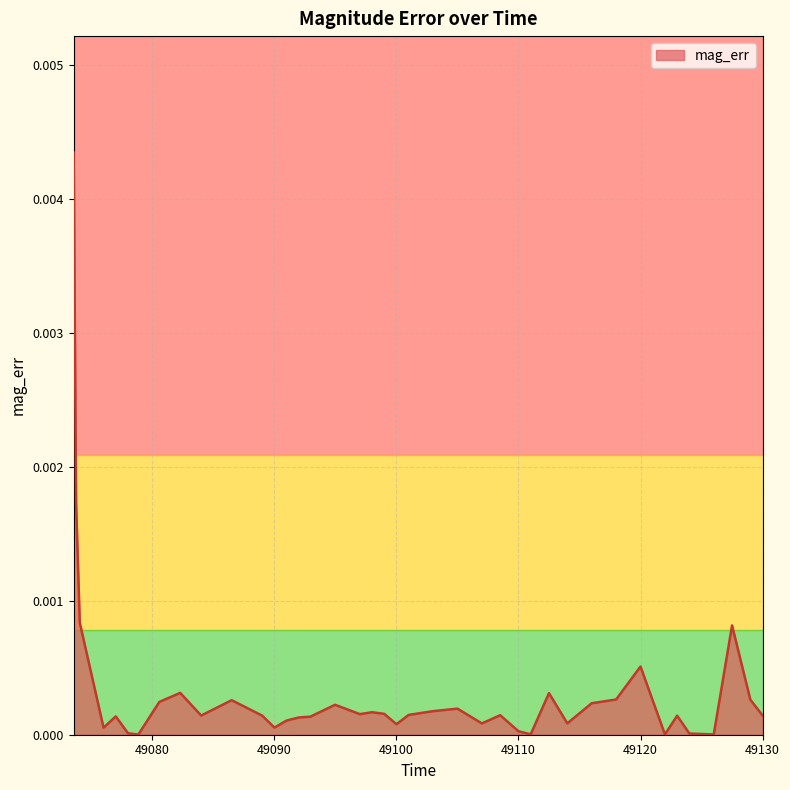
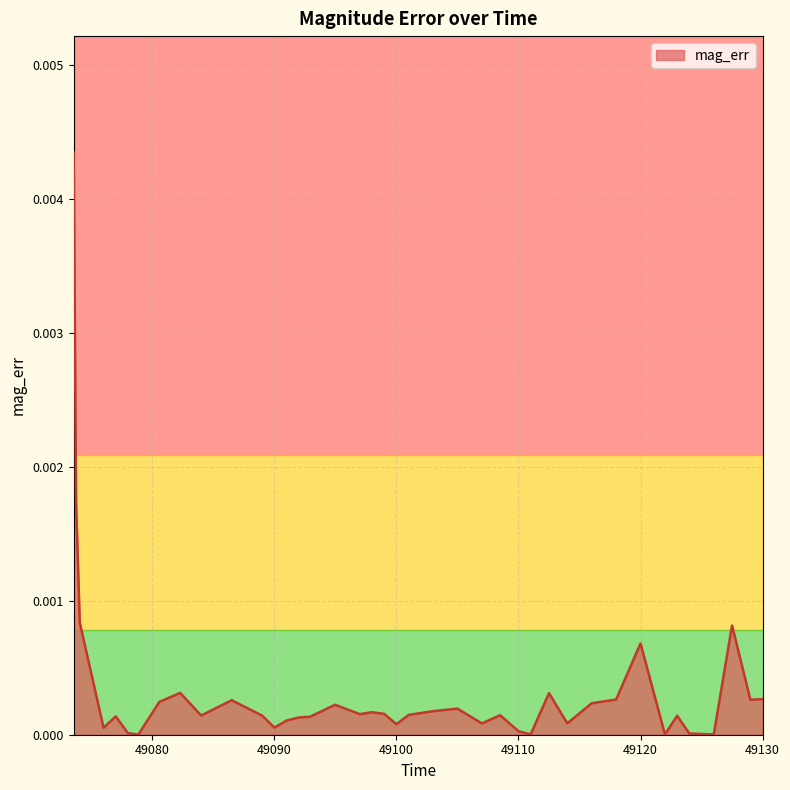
49120: 0.00051 -> 0.00068
49130: 0.00014 -> 0.00027
